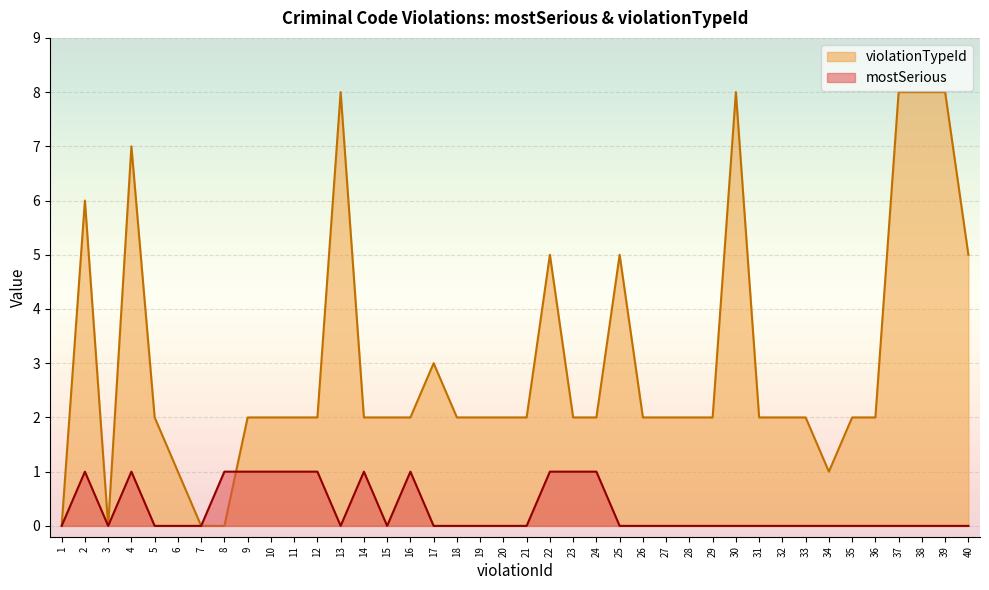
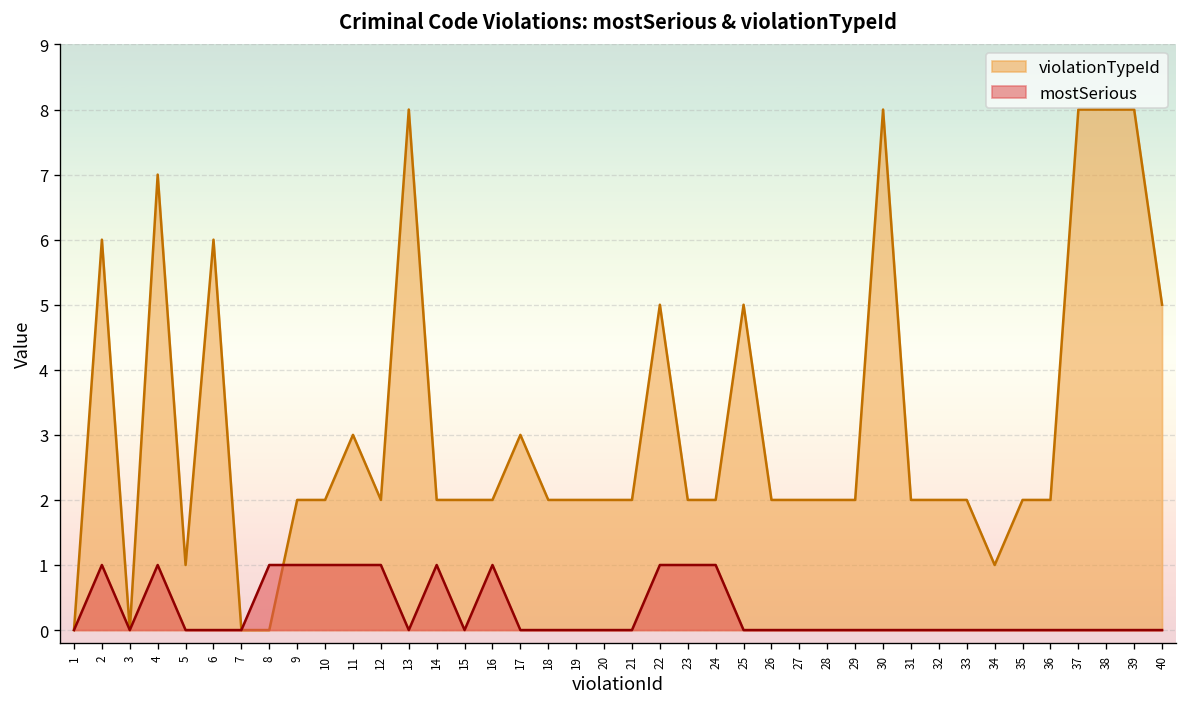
violationTypeId, 5: 2 -> 1
violationTypeId, 6: 1 -> 6
violationTypeId, 11: 2 -> 3
